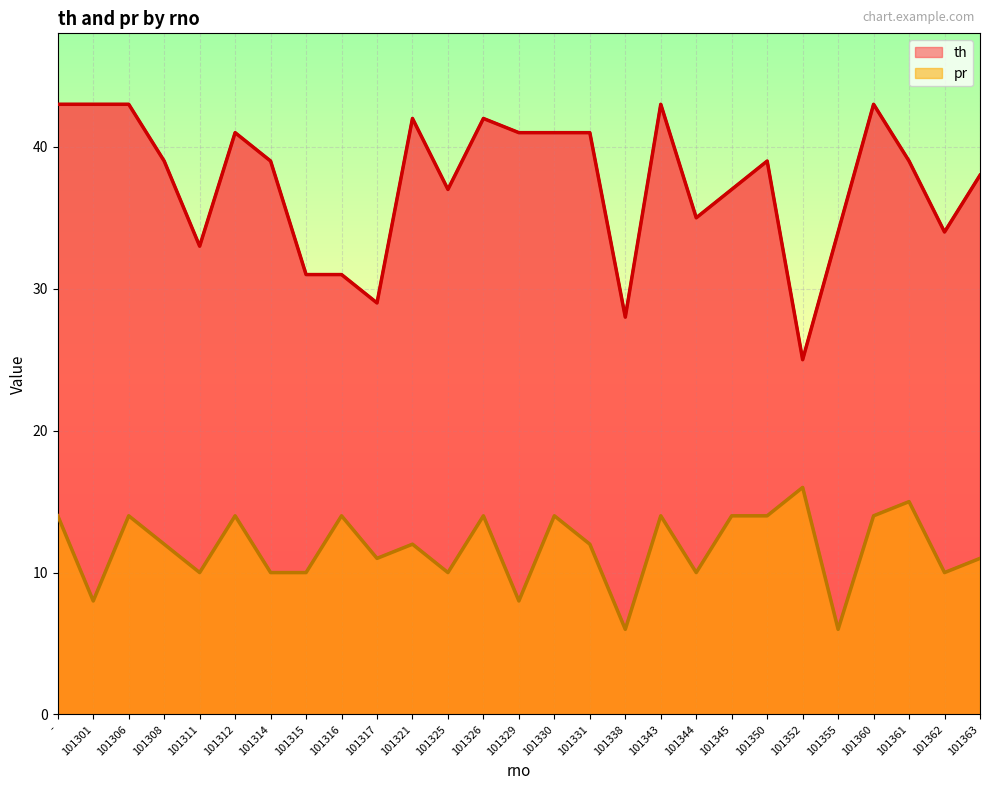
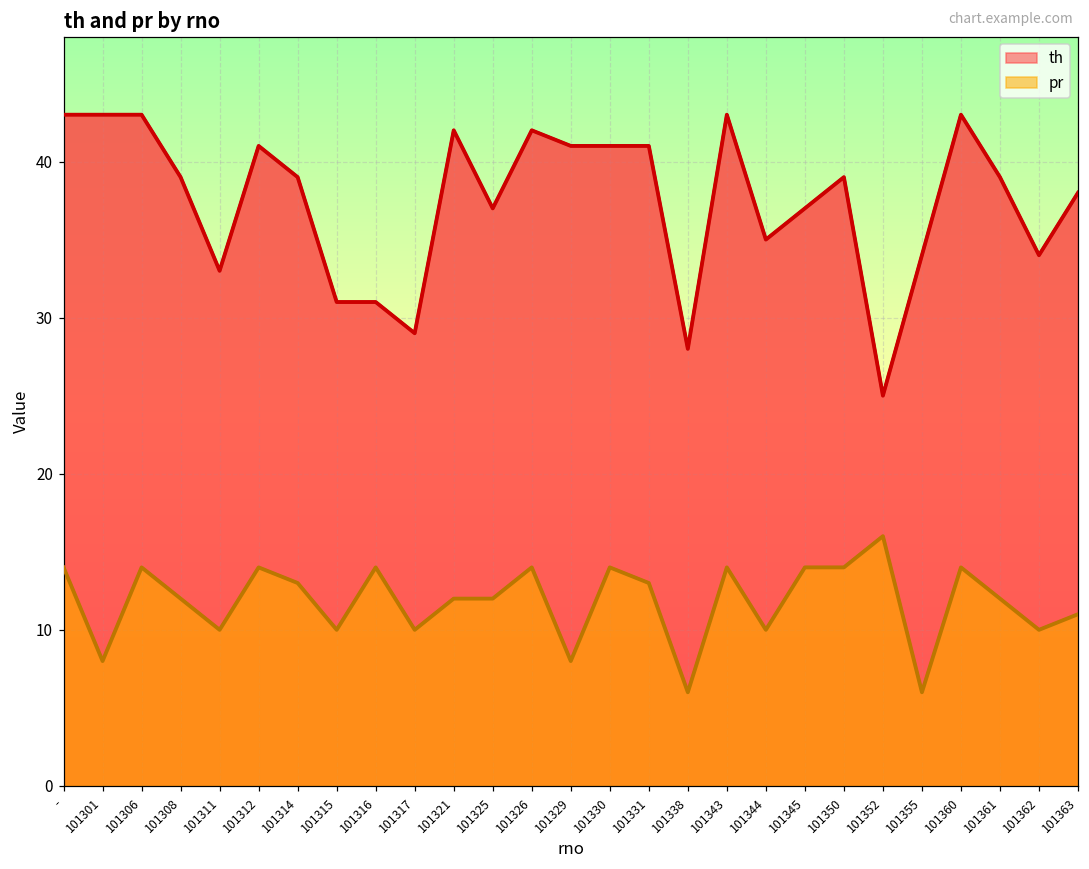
pr, 101314: 10 -> 13
pr, 101317: 11 -> 10
pr, 101325: 10 -> 12
pr, 101331: 12 -> 13
pr, 101361: 15 -> 12
